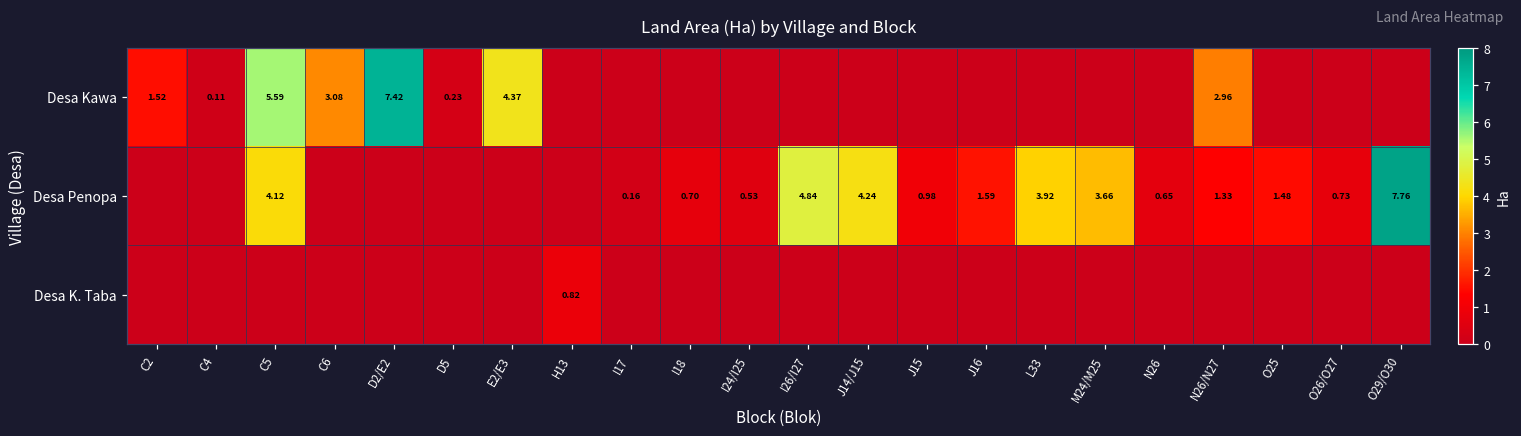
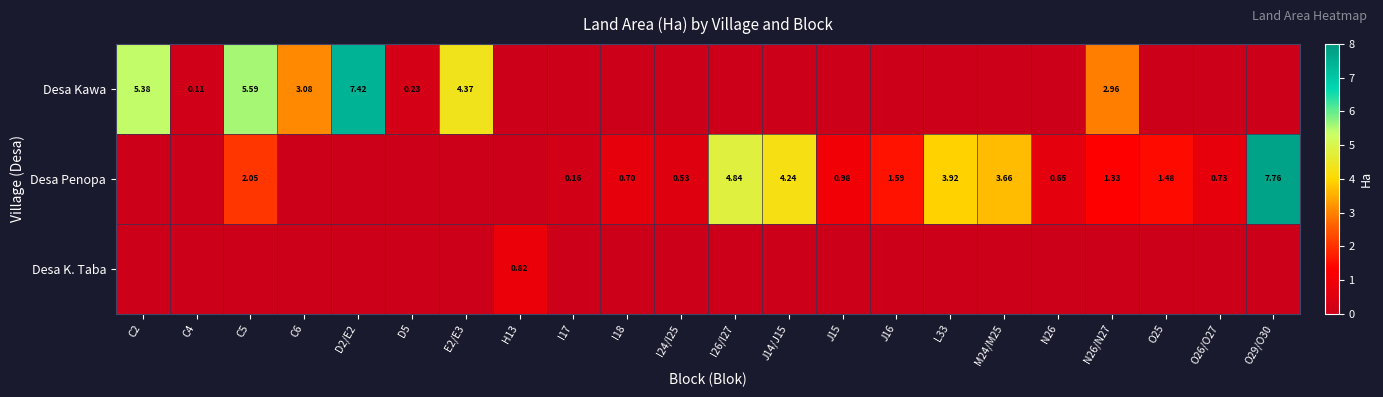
Desa Kawa, C2: 1.52 -> 5.38
Desa Penopa, C5: 4.12 -> 2.05
